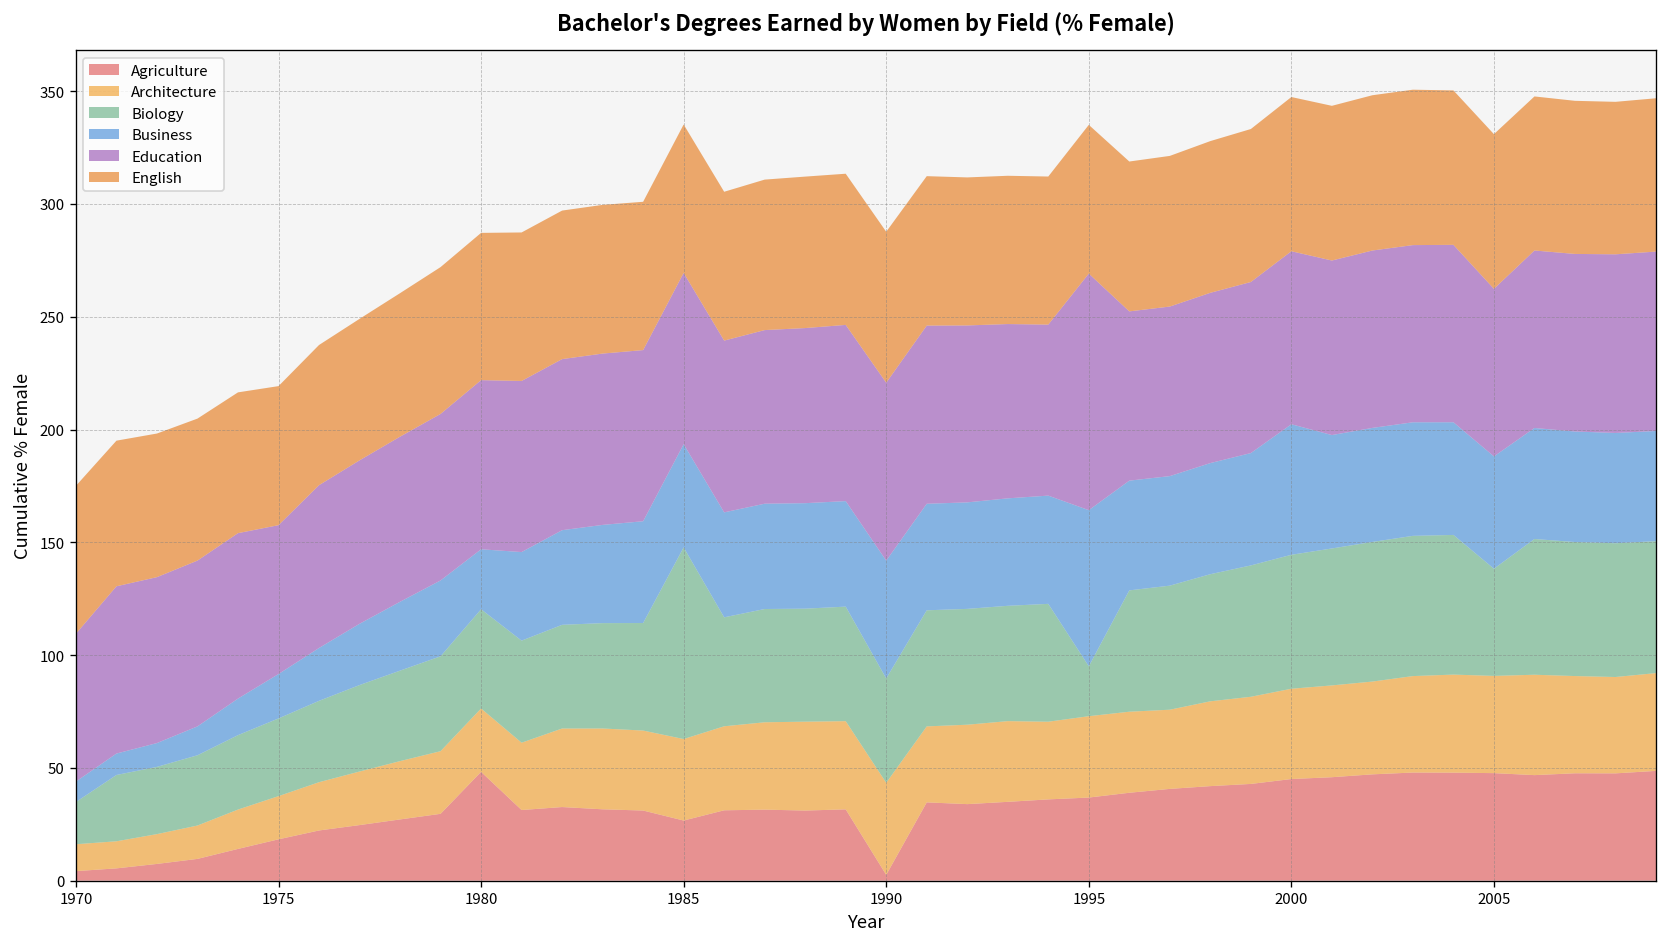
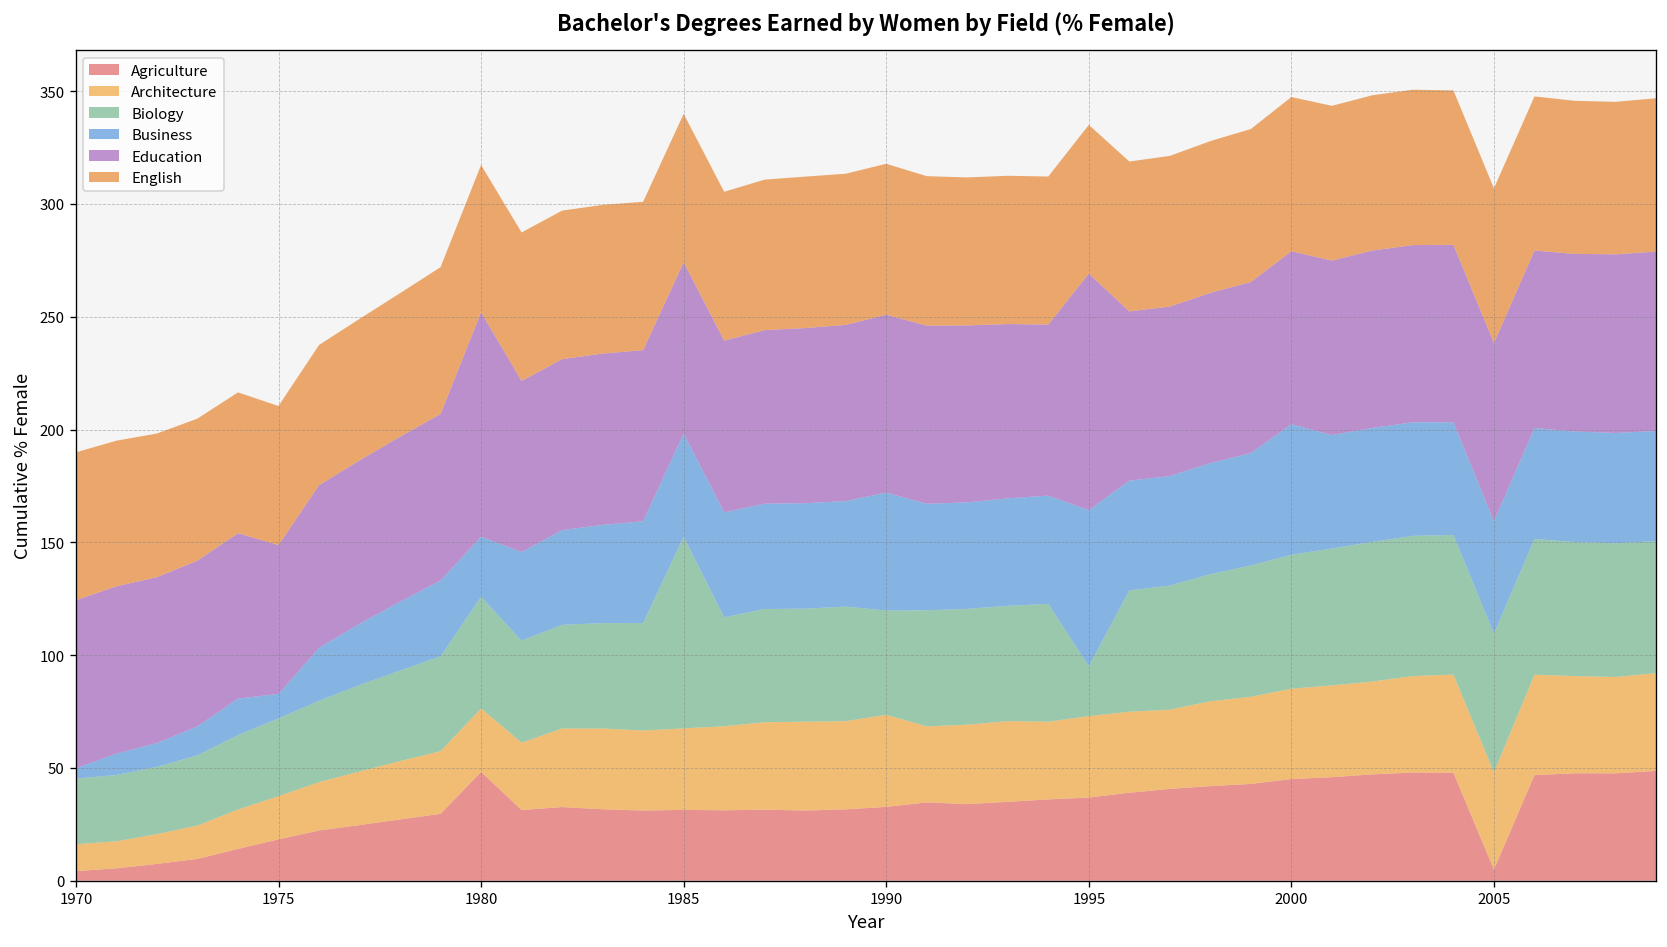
Biology, 1970: 19 -> 29
Business, 1970: 9 -> 5
Education, 1970: 66 -> 75
Business, 1975: 20 -> 11
Biology, 1980: 44 -> 50
Education, 1980: 75 -> 100
Agriculture, 1985: 27 -> 31
Agriculture, 1990: 3 -> 33
Agriculture, 2005: 48 -> 5
Biology, 2005: 48 -> 62
Education, 2005: 74 -> 79
